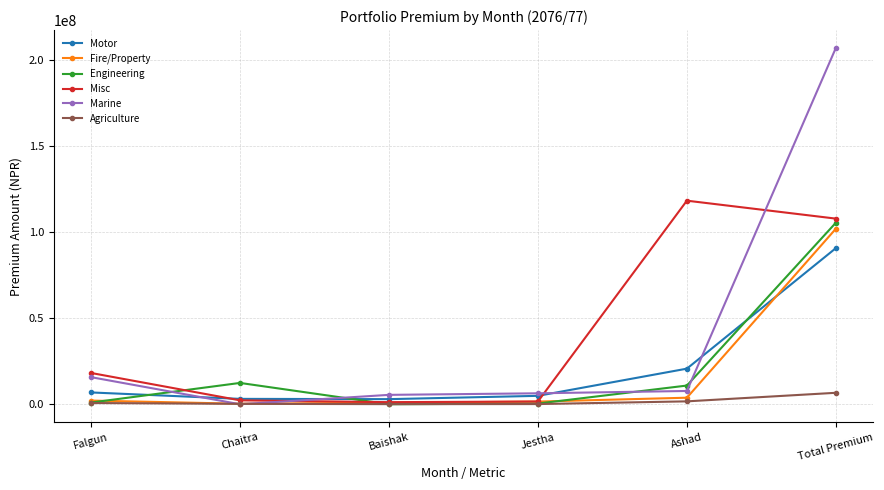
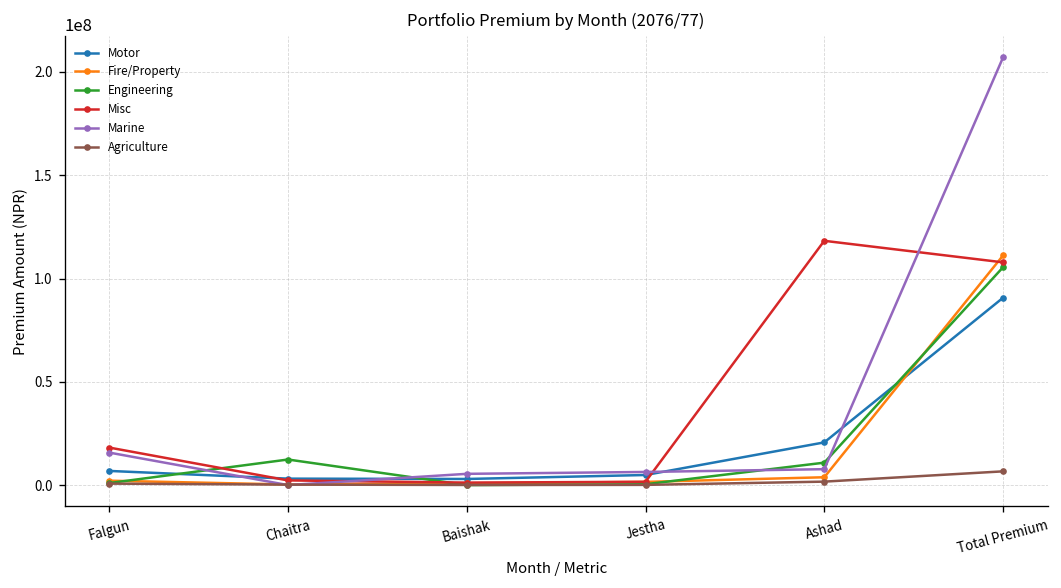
Fire/Property, Total Premium: 102000000 -> 111000000
